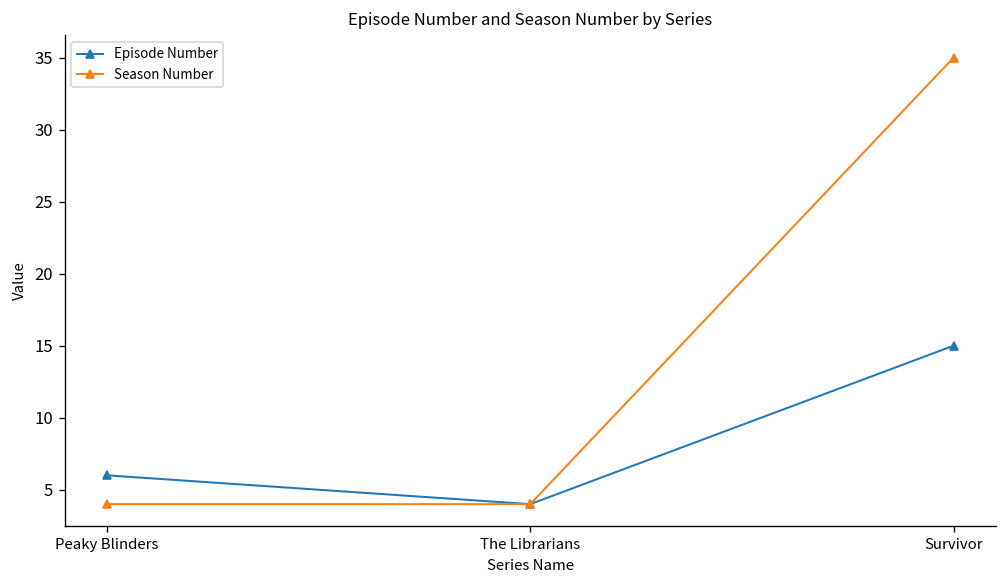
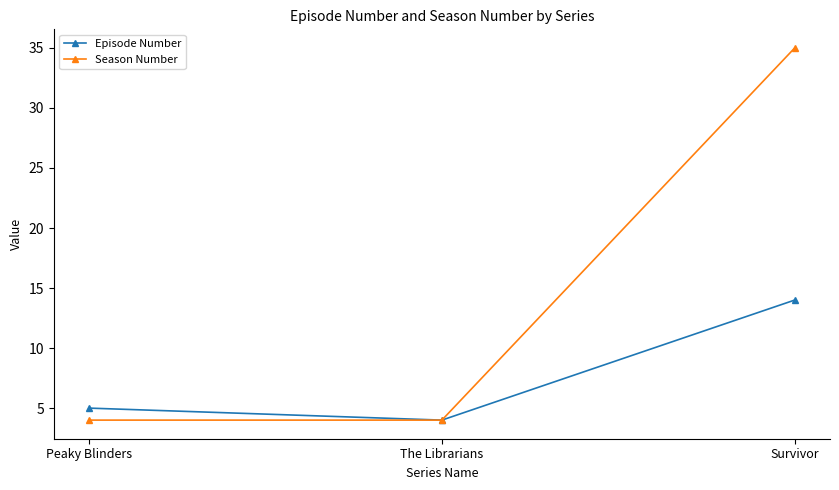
Episode Number, Peaky Blinders: 6 -> 5
Episode Number, Survivor: 15 -> 14
